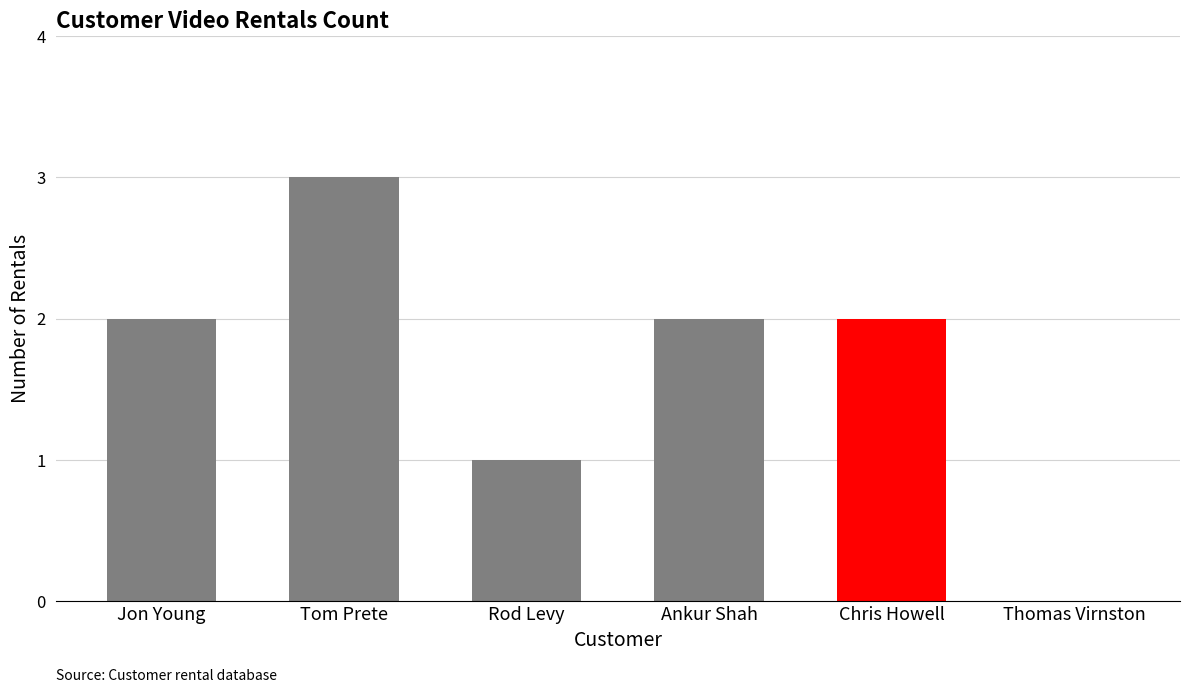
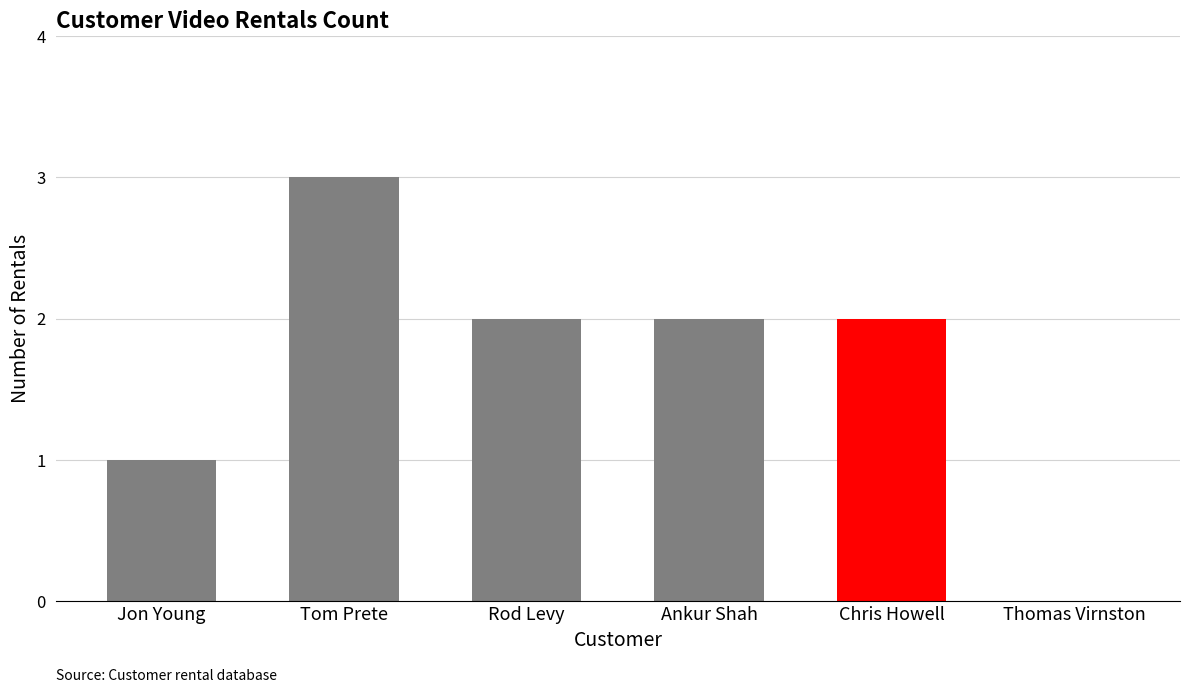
Jon Young: 2 -> 1
Rod Levy: 1 -> 2
